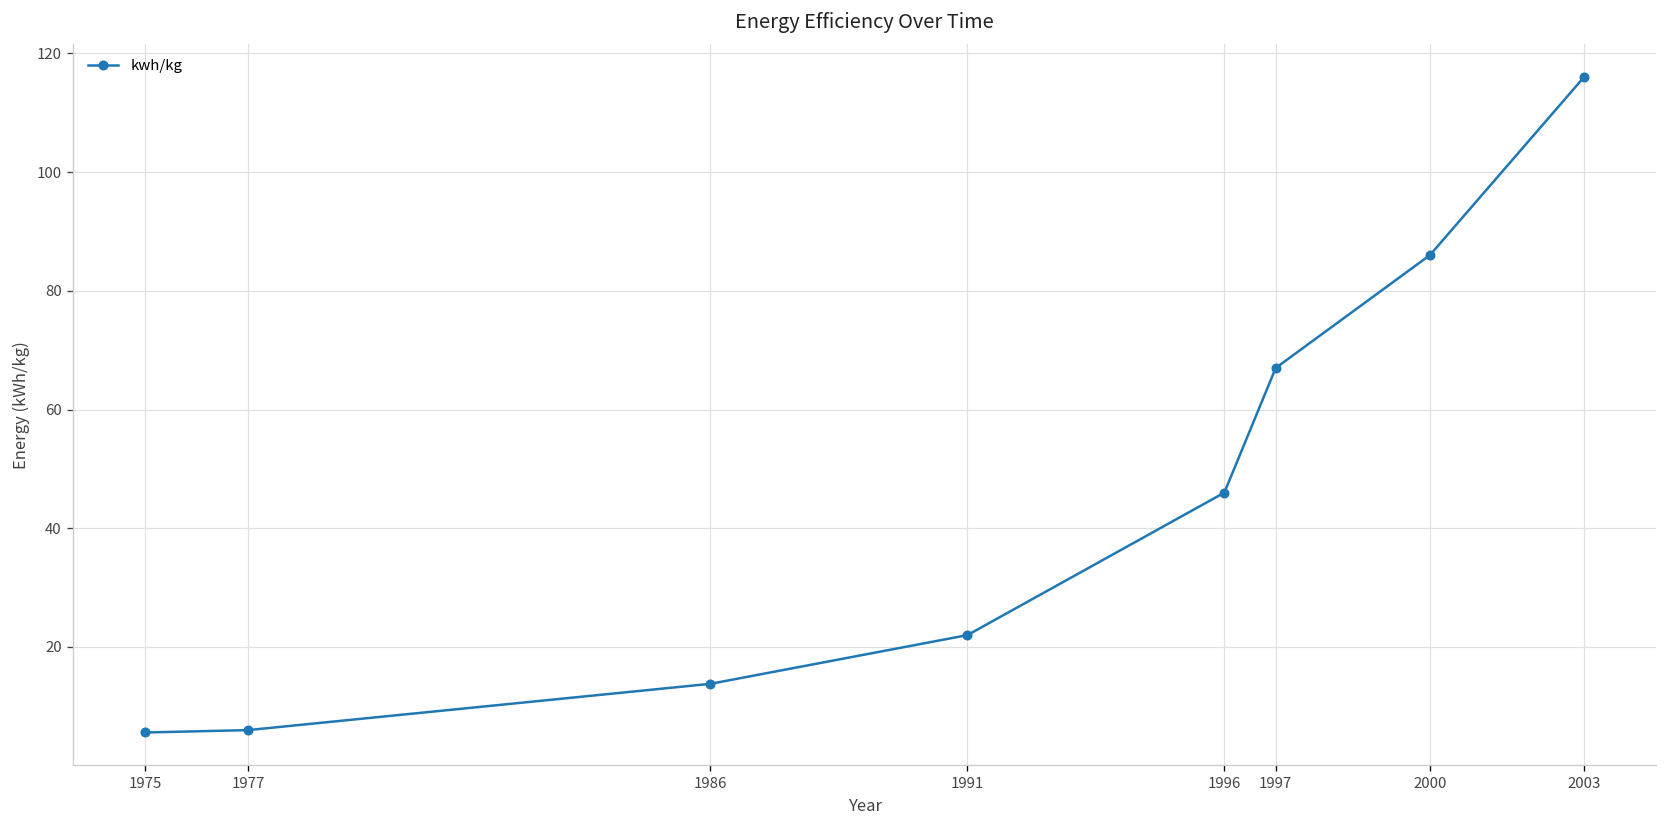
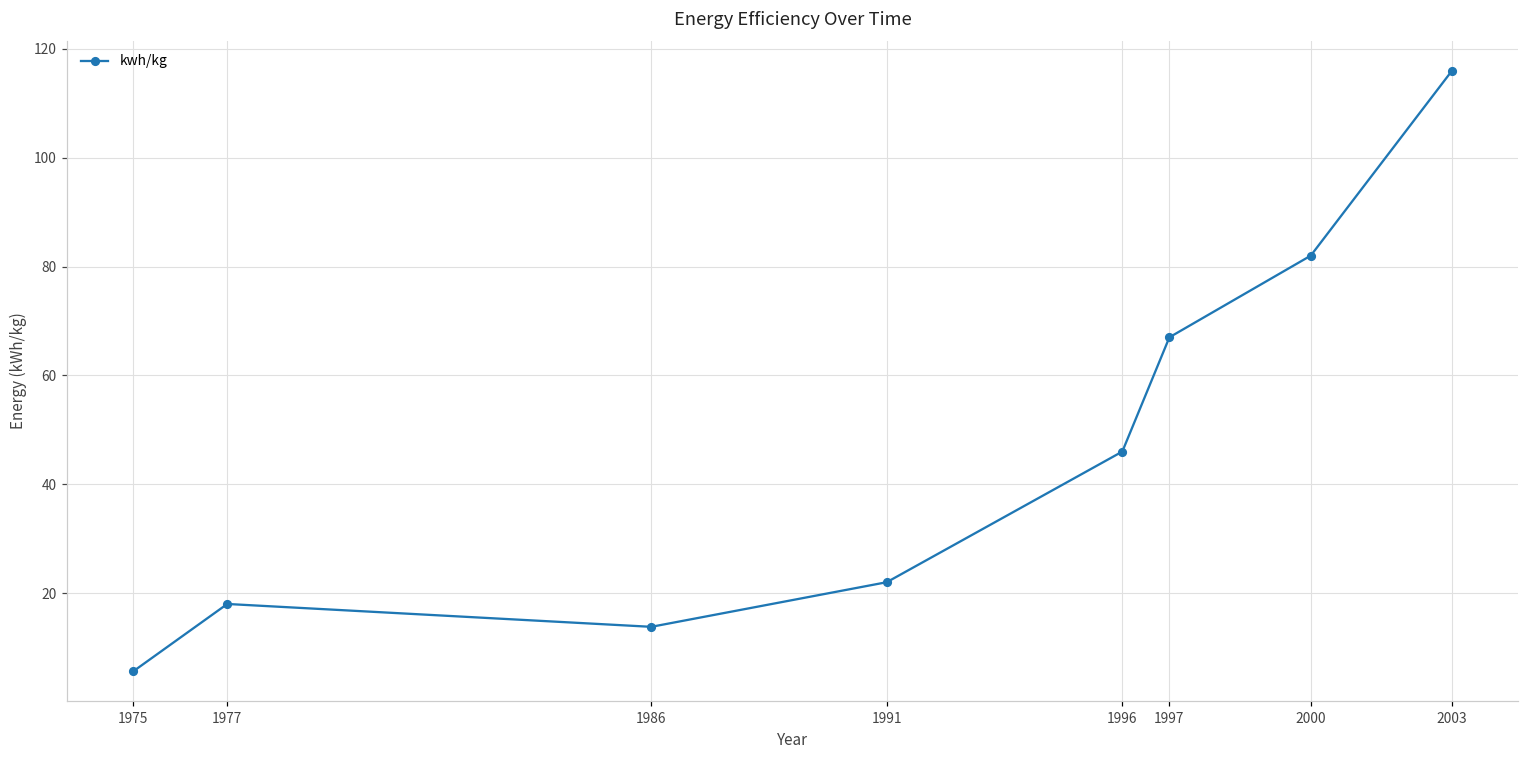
1977: 6 -> 18
2000: 86 -> 82
